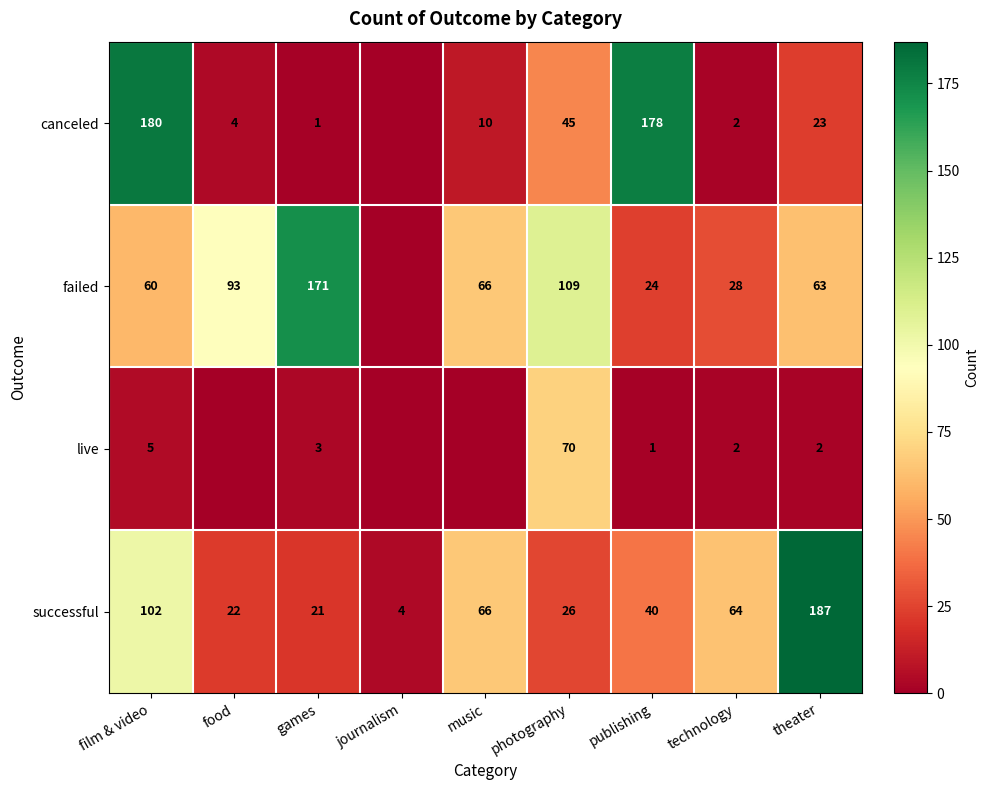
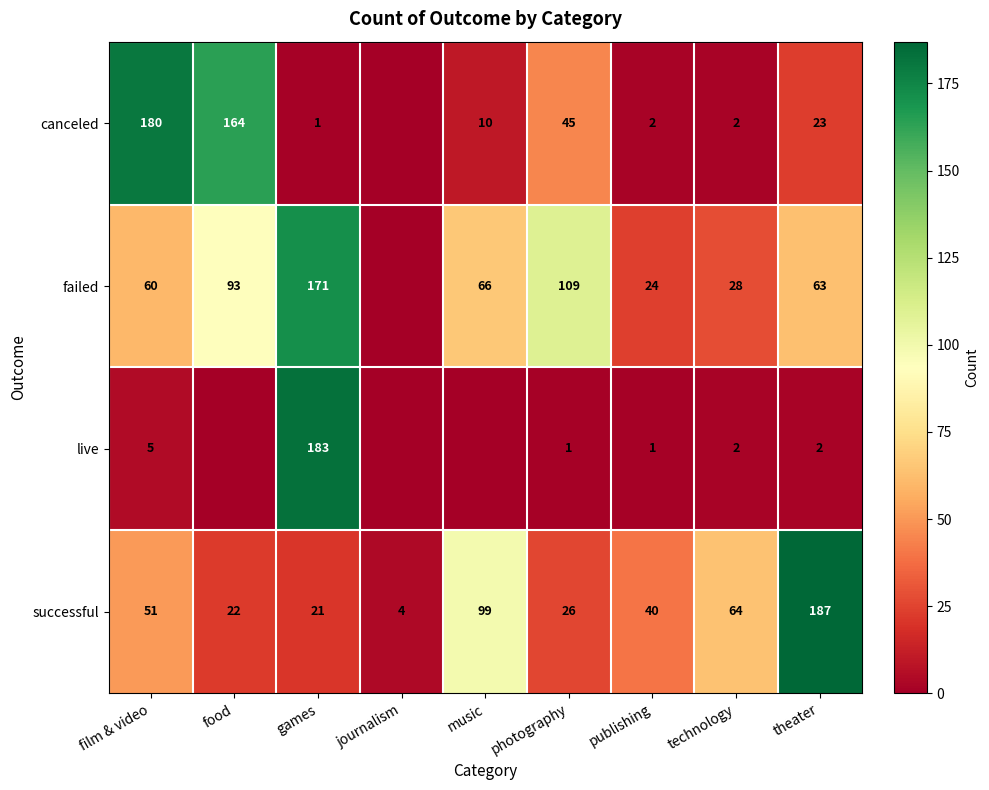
canceled, food: 4 -> 164
canceled, publishing: 178 -> 2
live, games: 3 -> 183
live, photography: 70 -> 1
successful, film & video: 102 -> 51
successful, music: 66 -> 99
